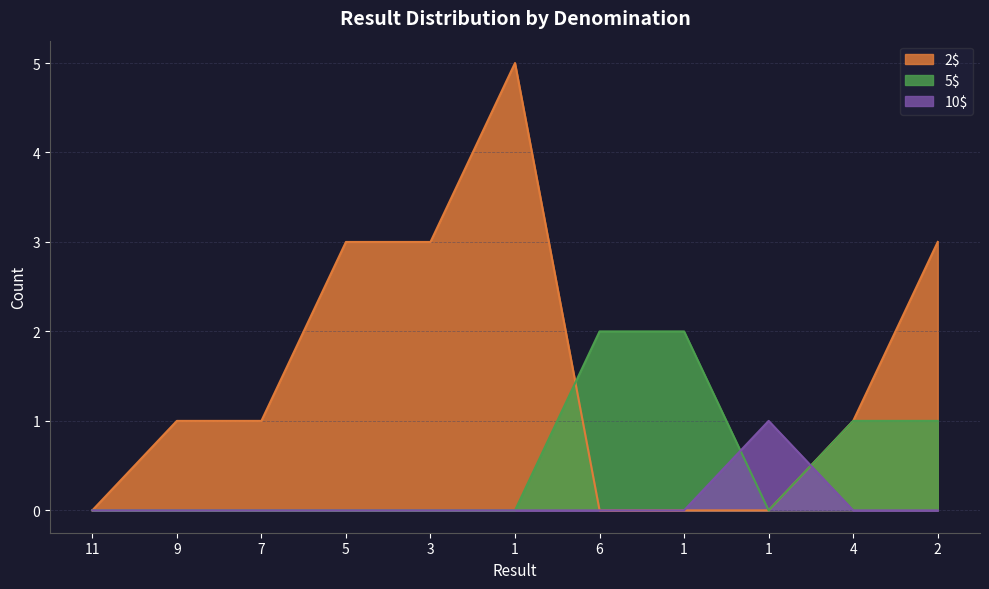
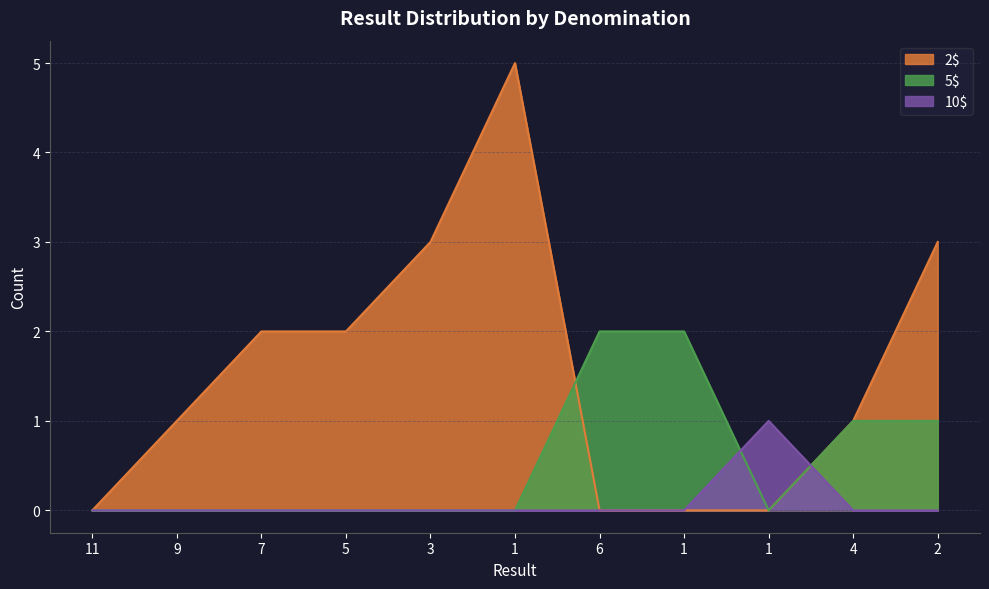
2$, 7: 1 -> 2
2$, 5: 3 -> 2
